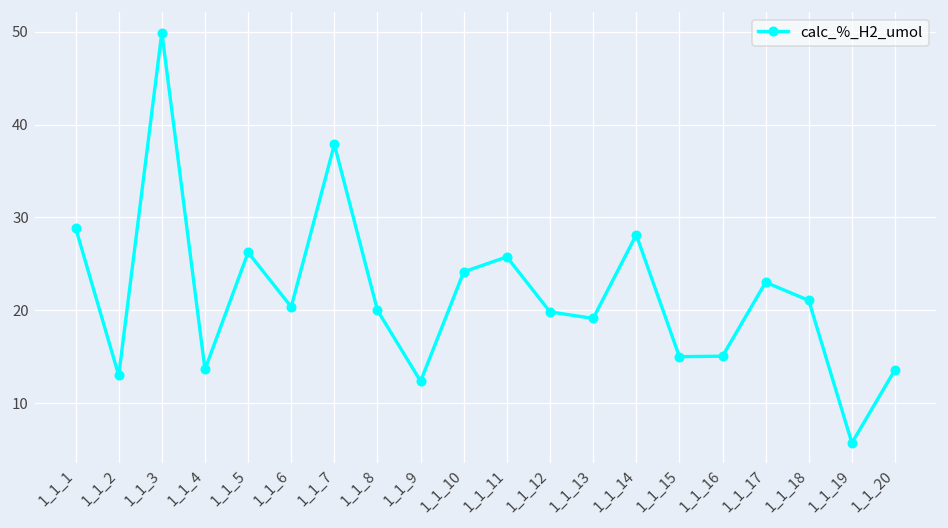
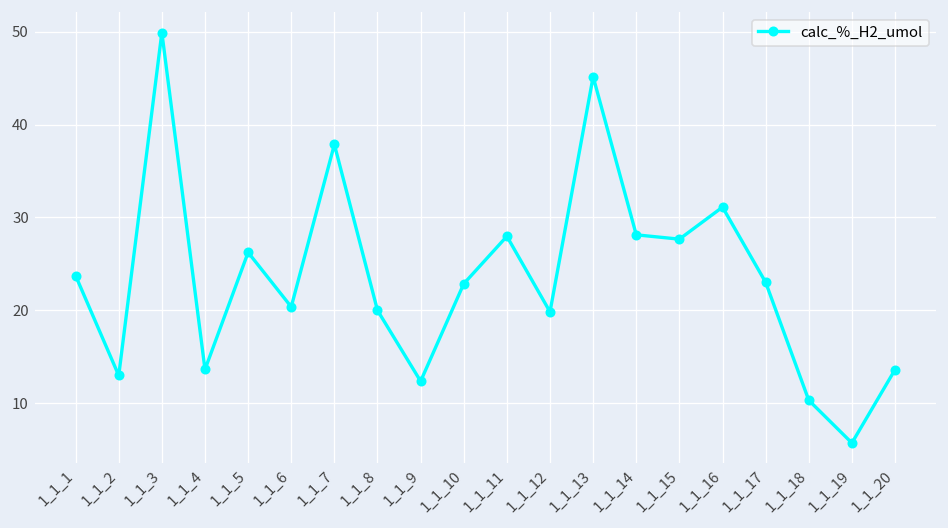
1_1_1: 29 -> 24
1_1_10: 24 -> 23
1_1_11: 26 -> 28
1_1_13: 19 -> 45
1_1_15: 15 -> 28
1_1_16: 15 -> 31
1_1_18: 21 -> 10
